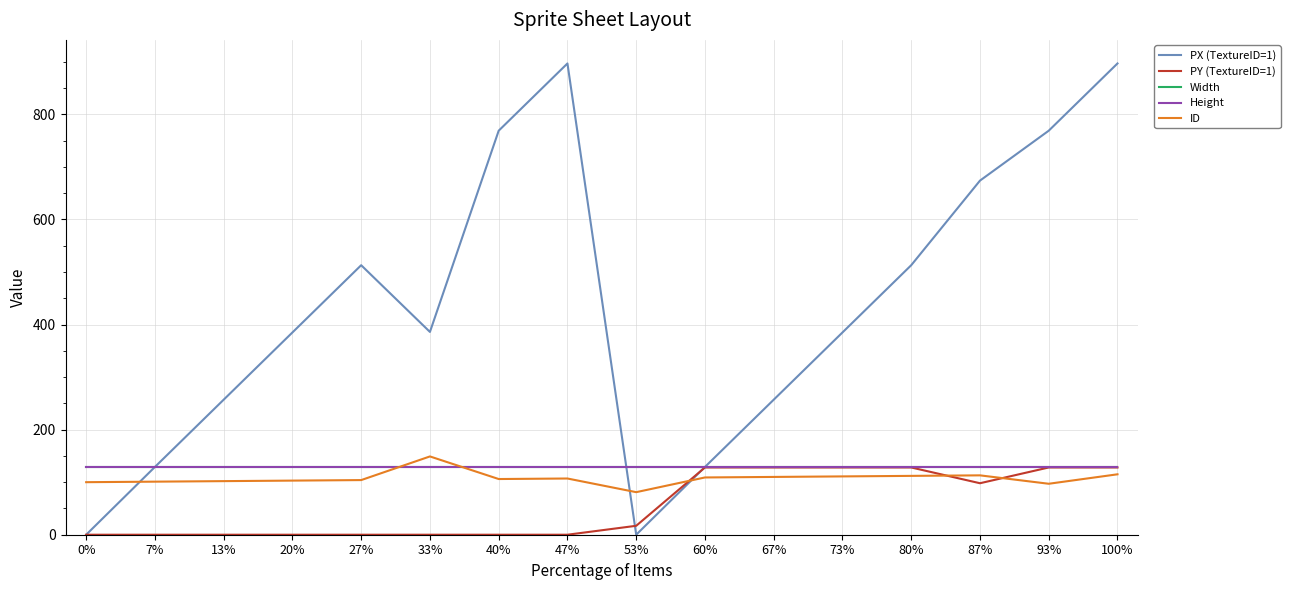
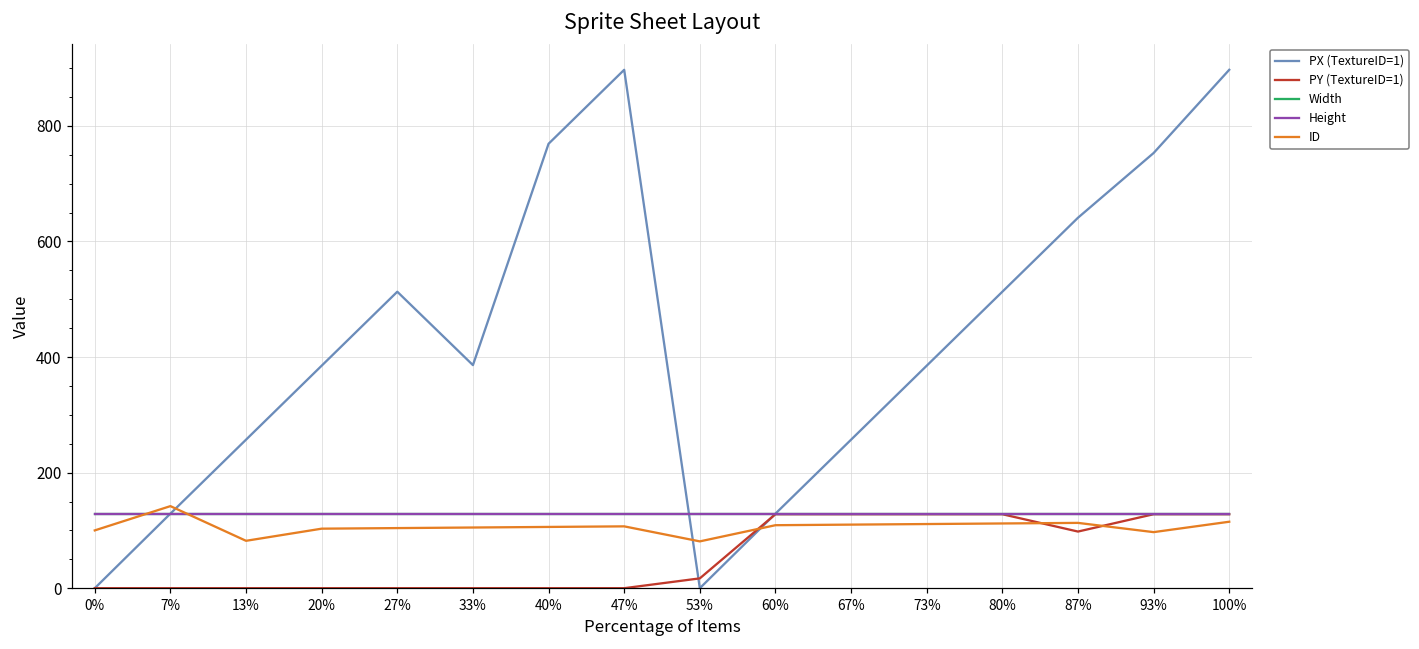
ID, 7%: 100 -> 140
ID, 13%: 100 -> 80
ID, 33%: 150 -> 110
PX (TextureID=1), 87%: 670 -> 640
PX (TextureID=1), 93%: 770 -> 750
